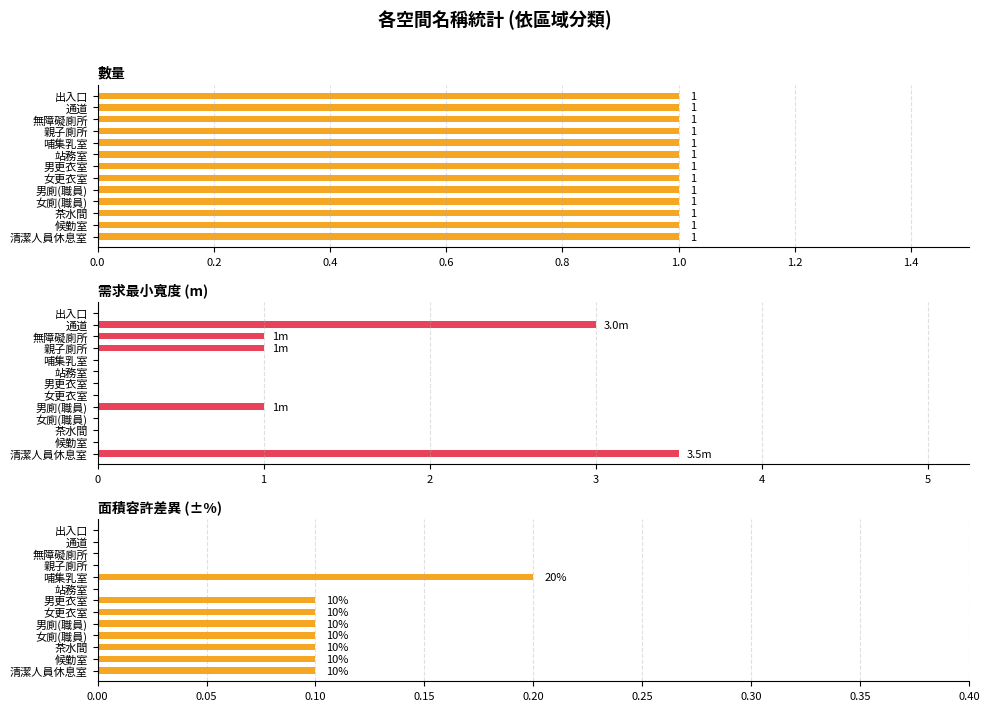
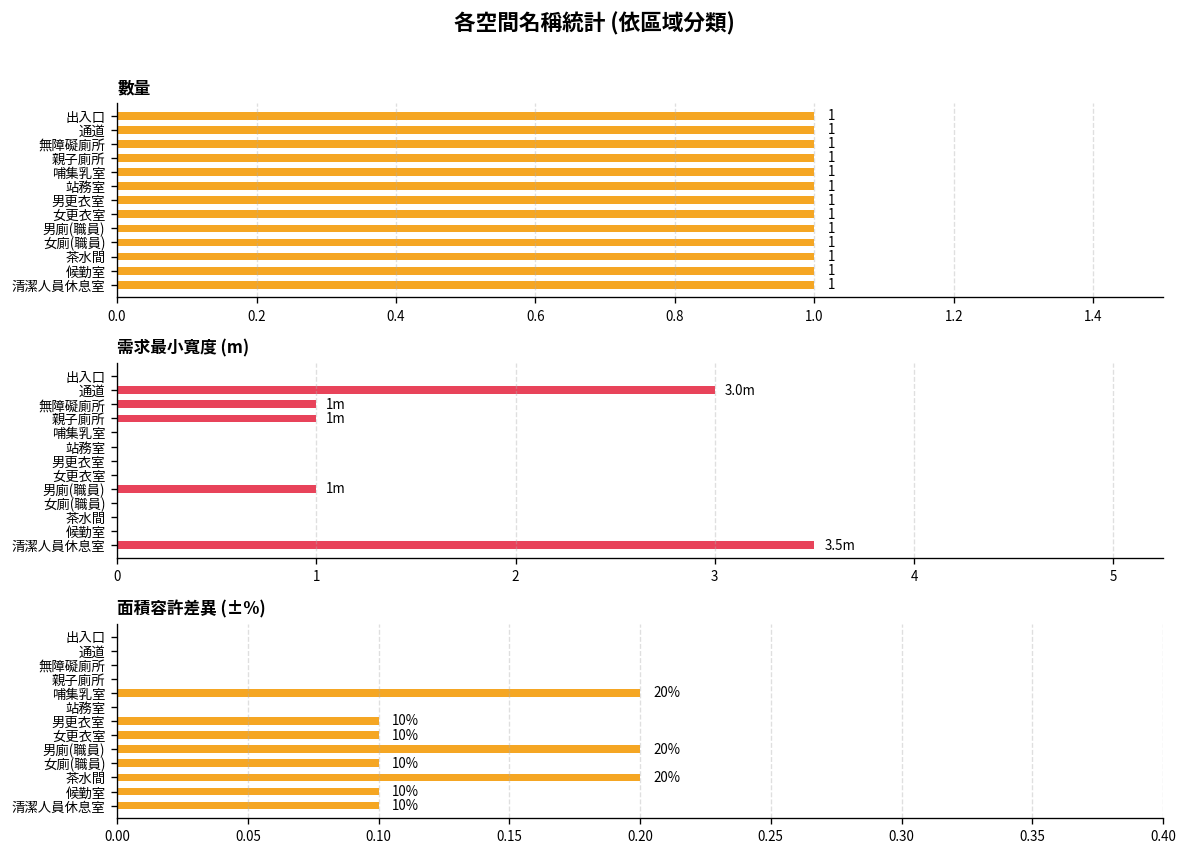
面積容許差異 (±%), 男廁(職員): 10% -> 20%
面積容許差異 (±%), 茶水間: 10% -> 20%
